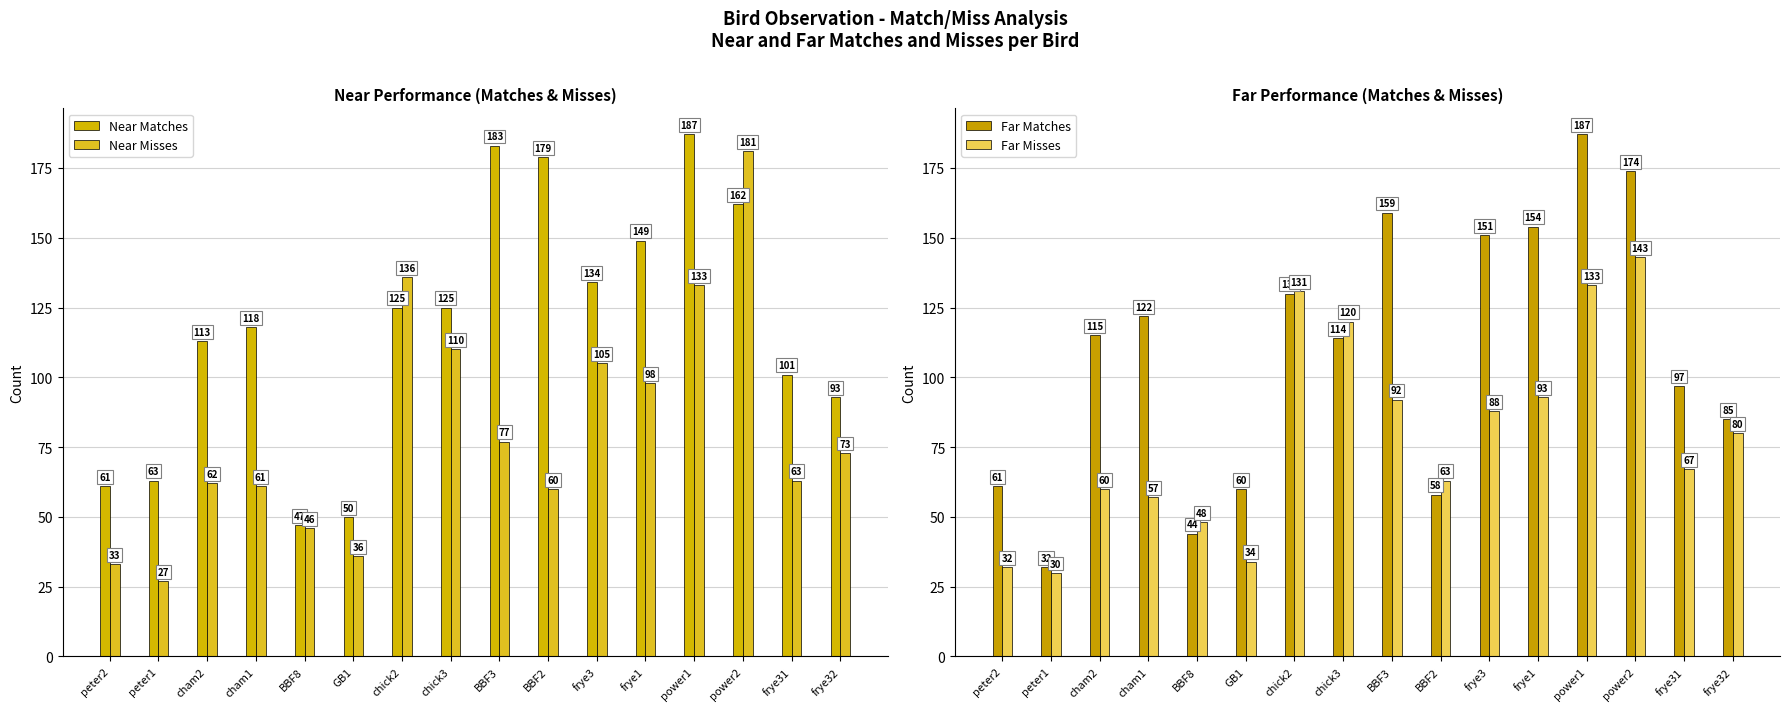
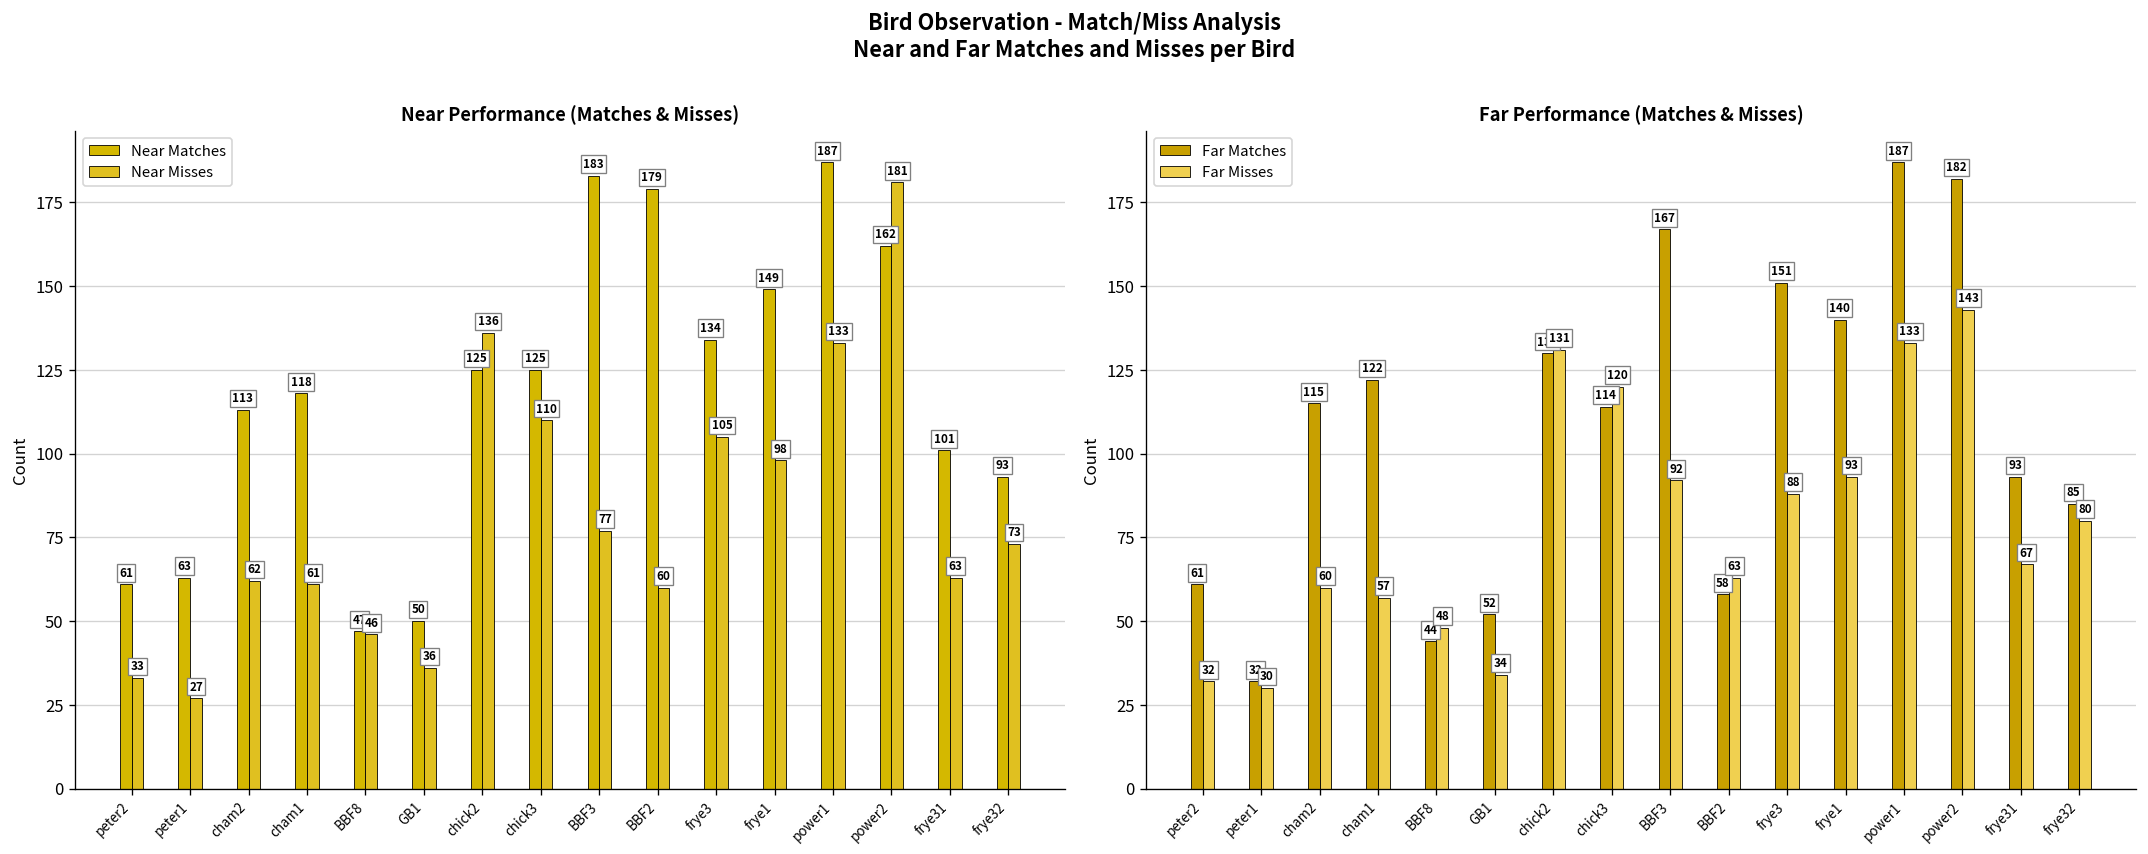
Far Performance (Matches & Misses), Far Matches, GB1: 60 -> 52
Far Performance (Matches & Misses), Far Matches, BBF3: 159 -> 167
Far Performance (Matches & Misses), Far Matches, frye1: 154 -> 140
Far Performance (Matches & Misses), Far Matches, power2: 174 -> 182
Far Performance (Matches & Misses), Far Matches, frye31: 97 -> 93
